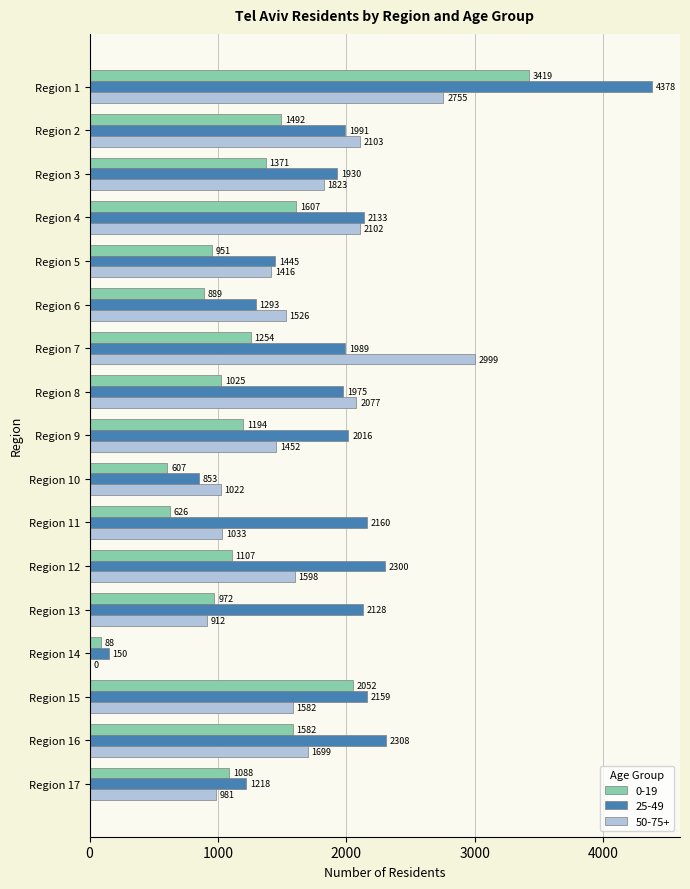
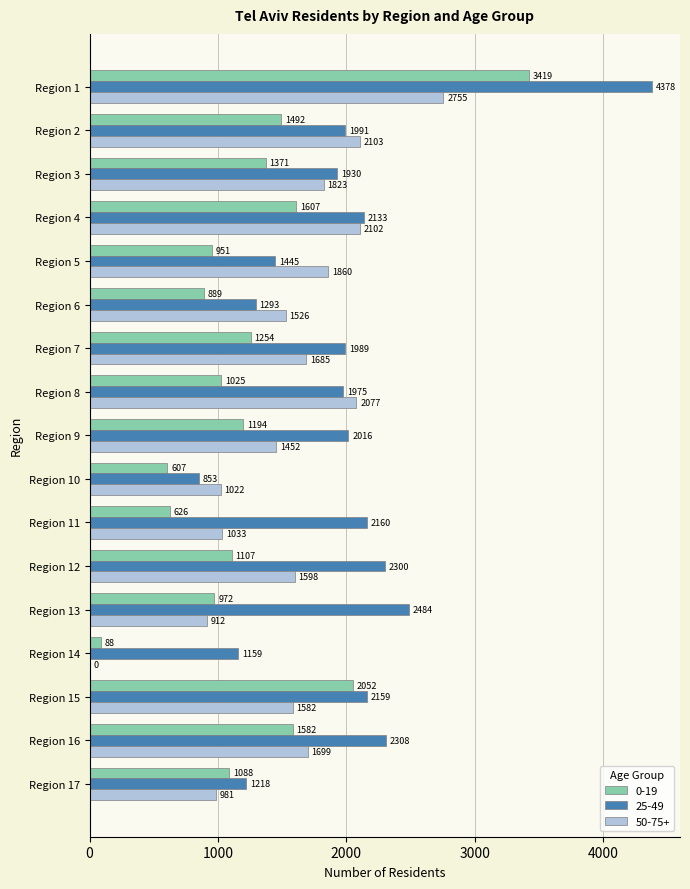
50-75+, Region 5: 1416 -> 1860
50-75+, Region 7: 2999 -> 1685
25-49, Region 13: 2128 -> 2484
25-49, Region 14: 150 -> 1159
